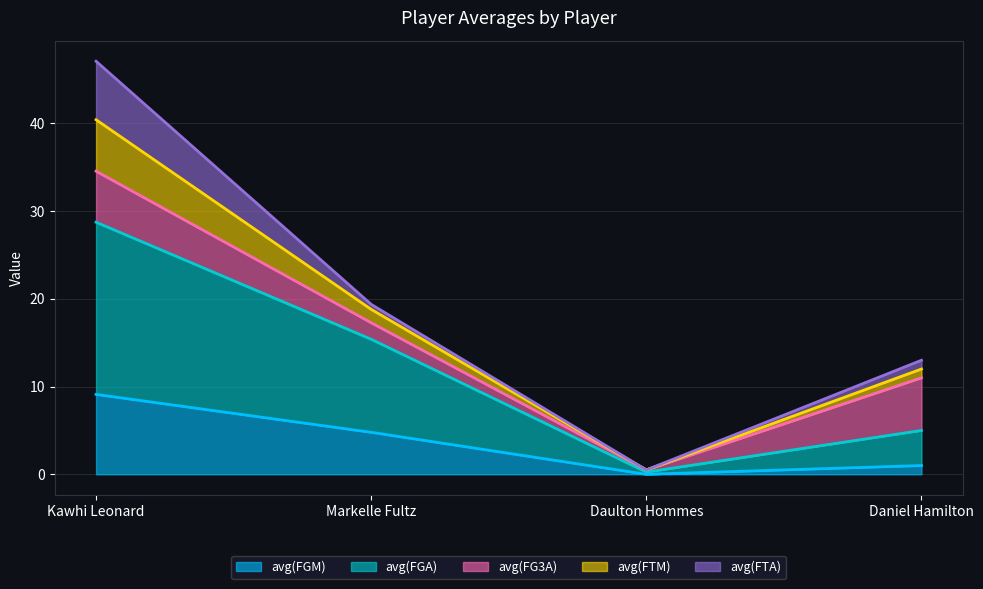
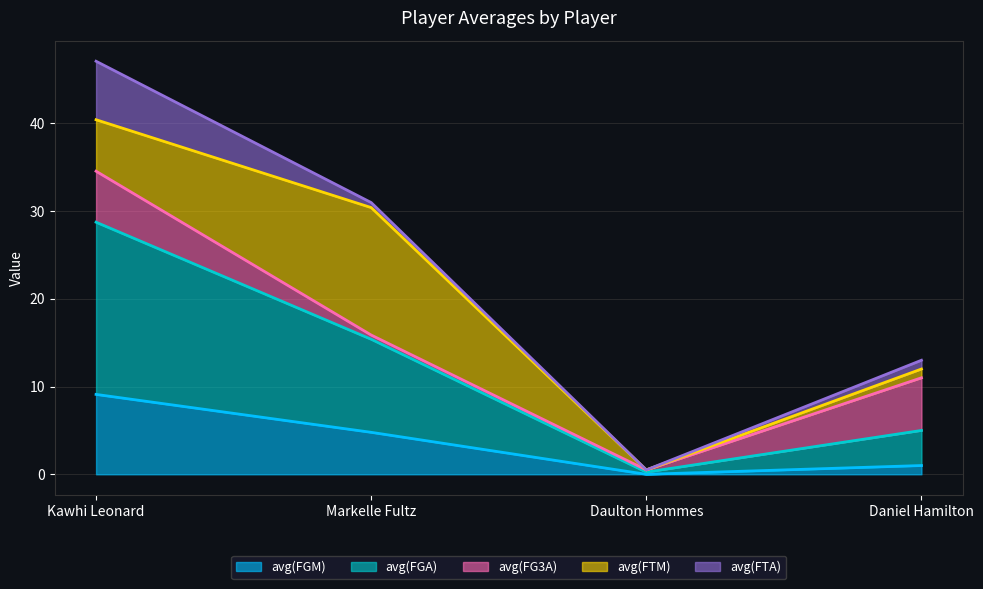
avg(FG3A), Markelle Fultz: 2 -> 0
avg(FTM), Markelle Fultz: 2 -> 15
